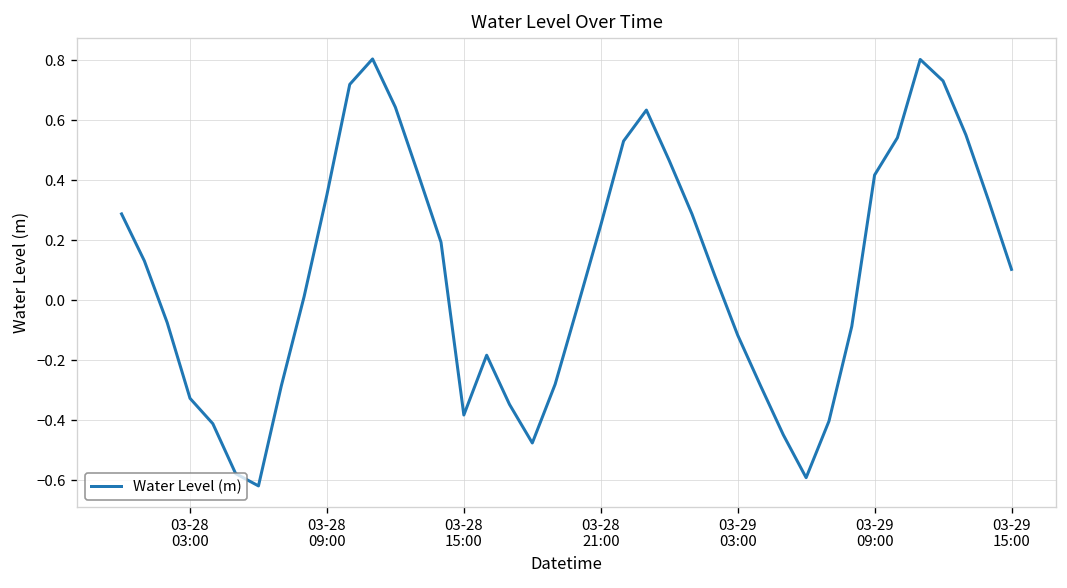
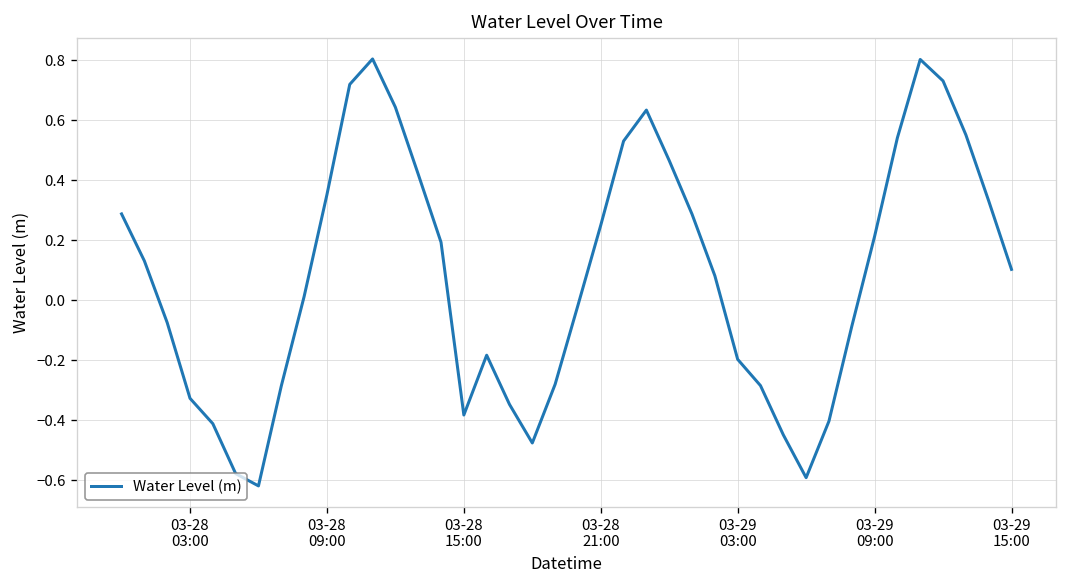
03-29 03:00: -0.12 -> -0.20
03-29 09:00: 0.42 -> 0.21
